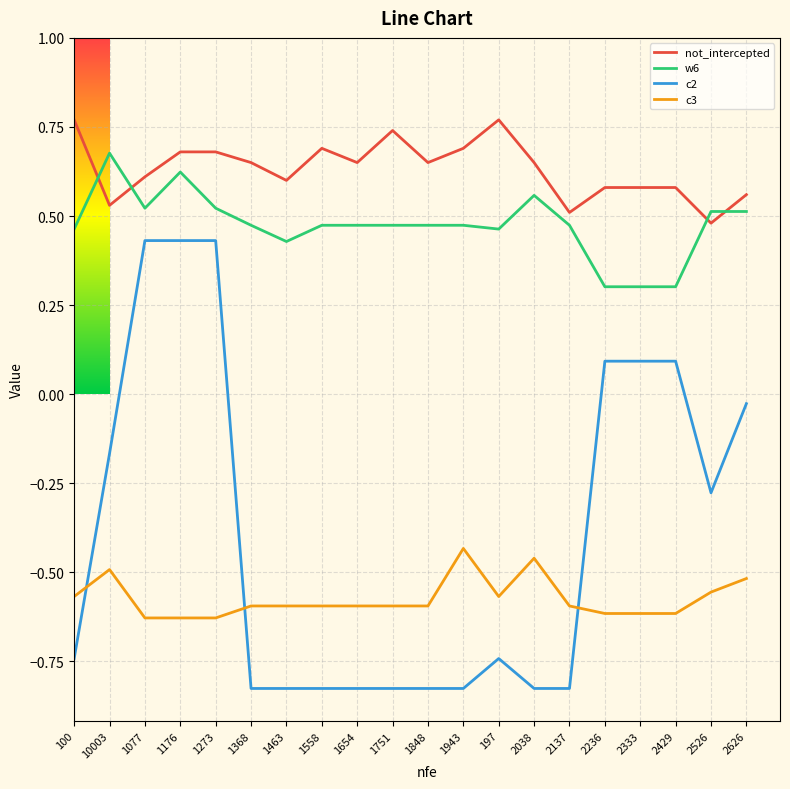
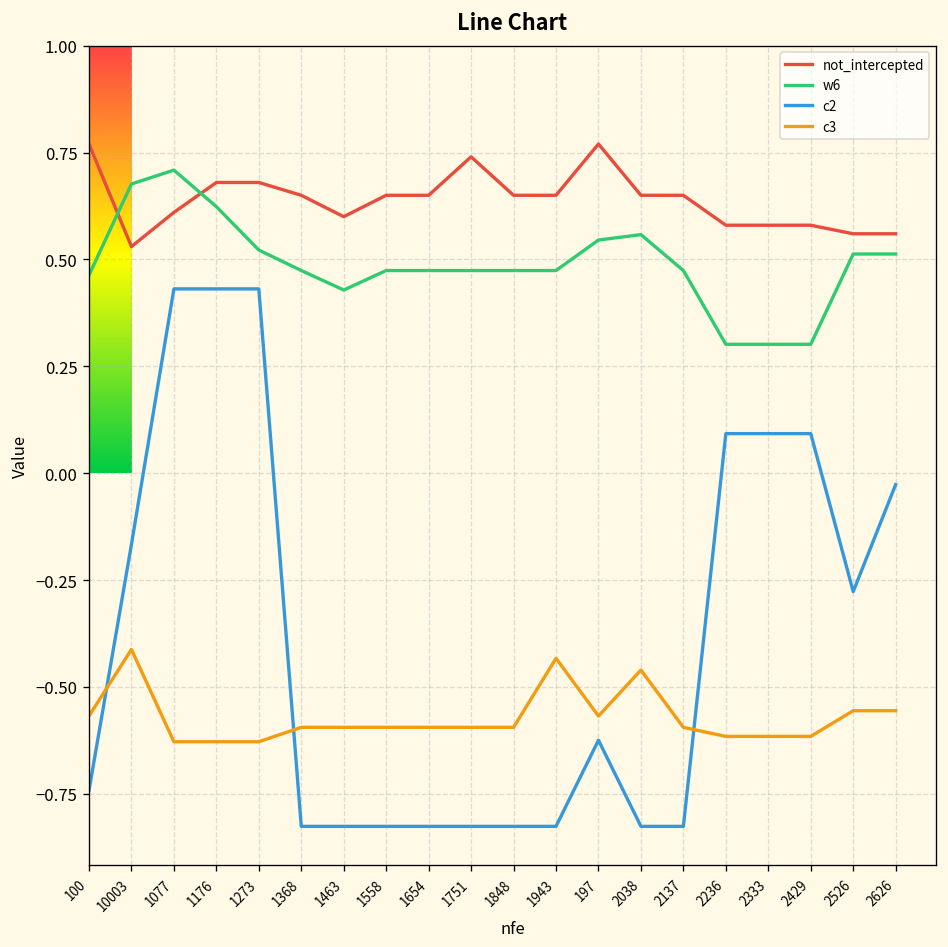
c3, 10003: -0.49 -> -0.41
w6, 1077: 0.52 -> 0.71
not_intercepted, 1558: 0.69 -> 0.65
not_intercepted, 1943: 0.69 -> 0.65
w6, 197: 0.46 -> 0.55
c2, 197: -0.74 -> -0.62
not_intercepted, 2137: 0.51 -> 0.65
not_intercepted, 2526: 0.48 -> 0.56
c3, 2626: -0.52 -> -0.56
